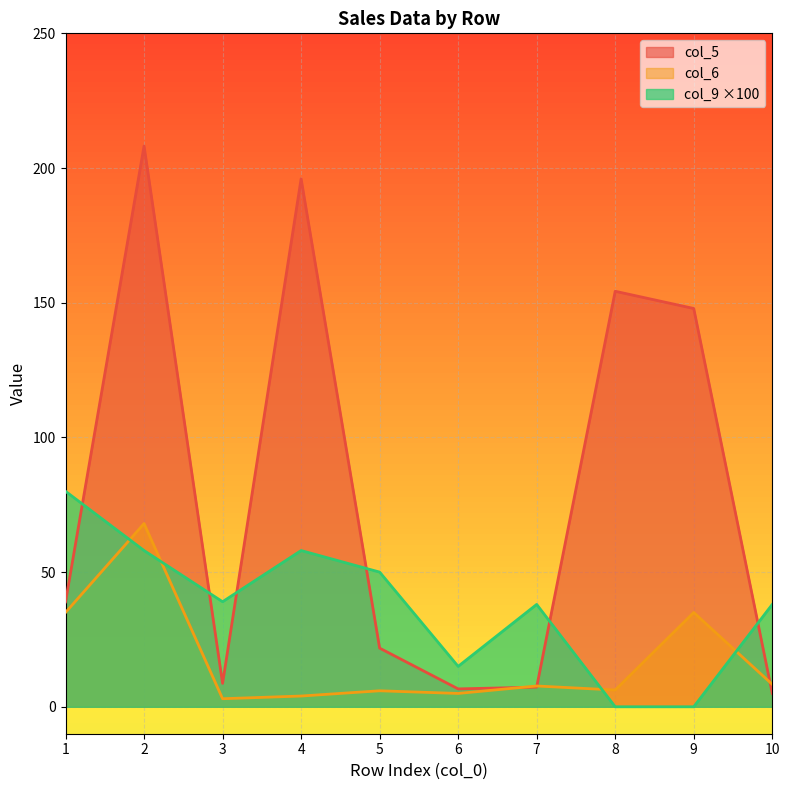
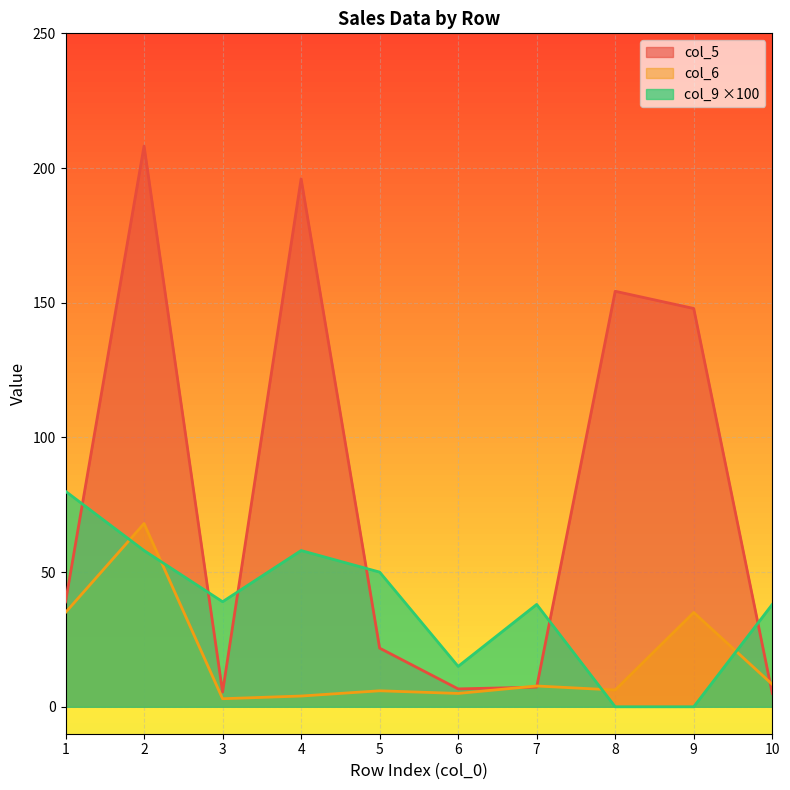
col_5, 3: 9 -> 5
